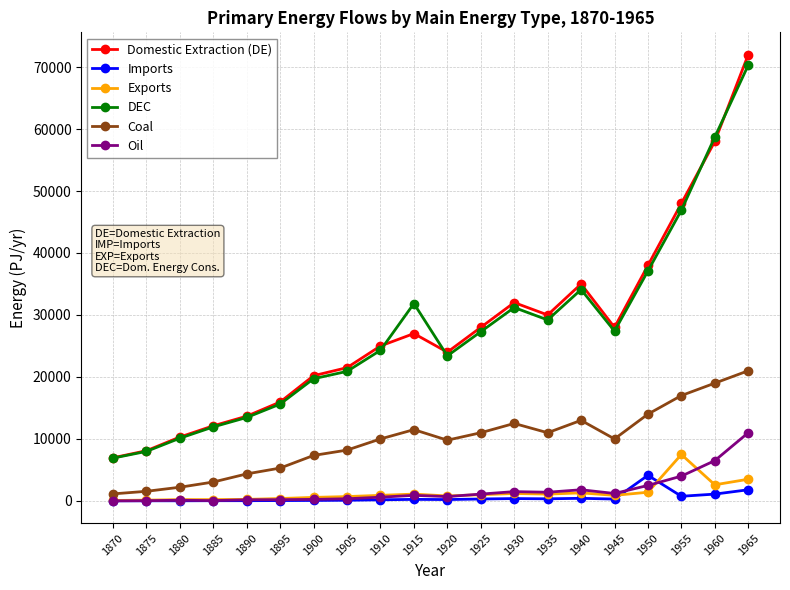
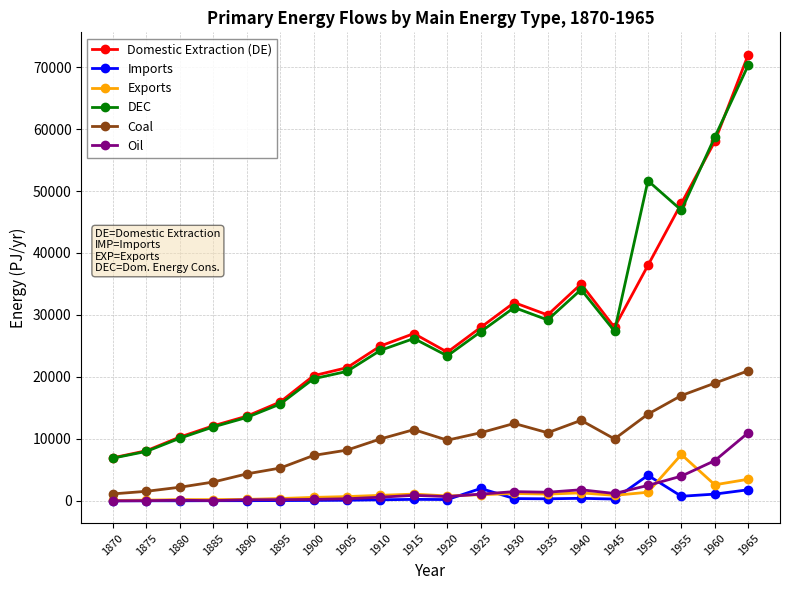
DEC, 1915: 32000 -> 26000
Imports, 1925: 0 -> 2000
DEC, 1950: 37000 -> 52000
